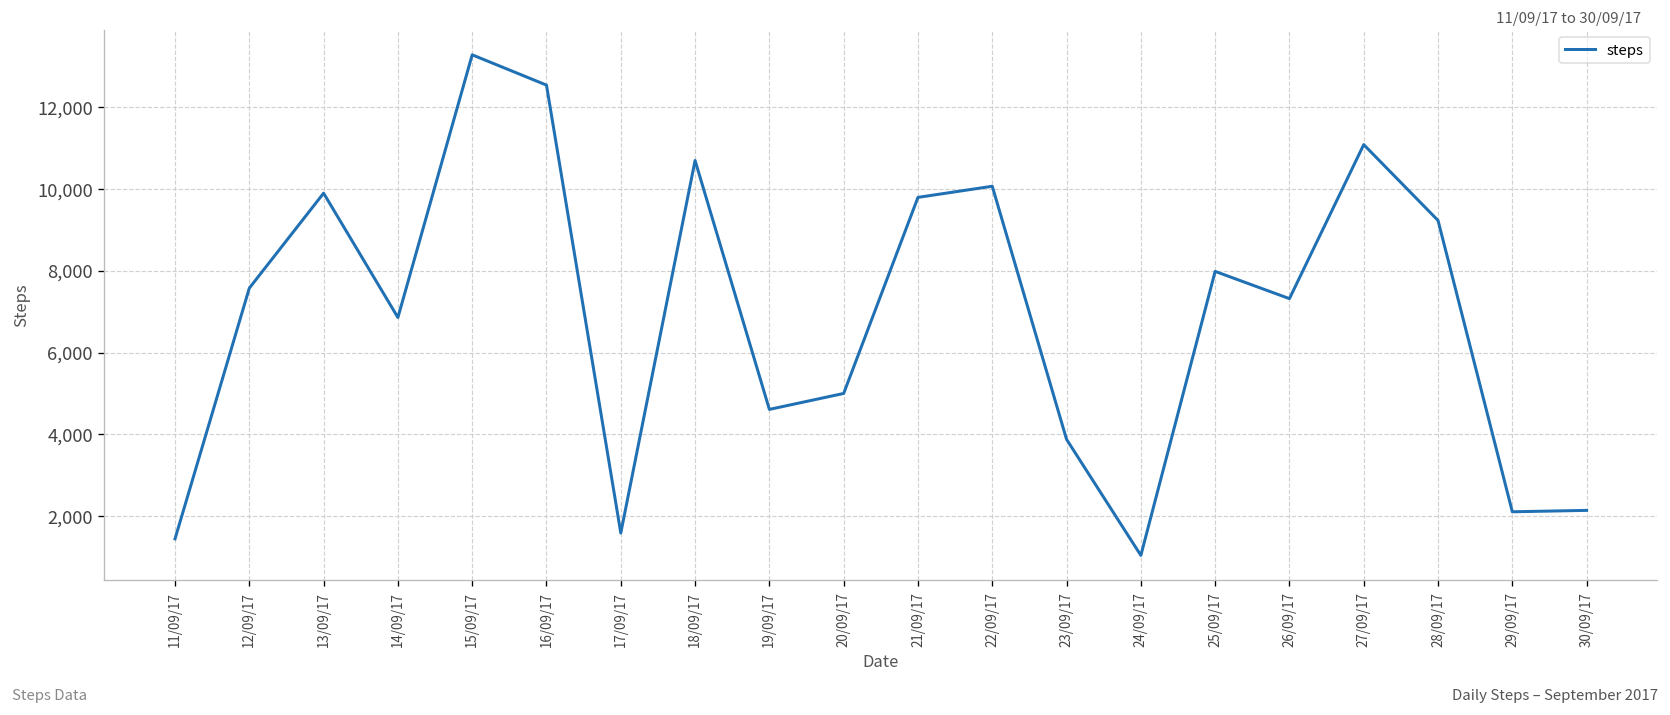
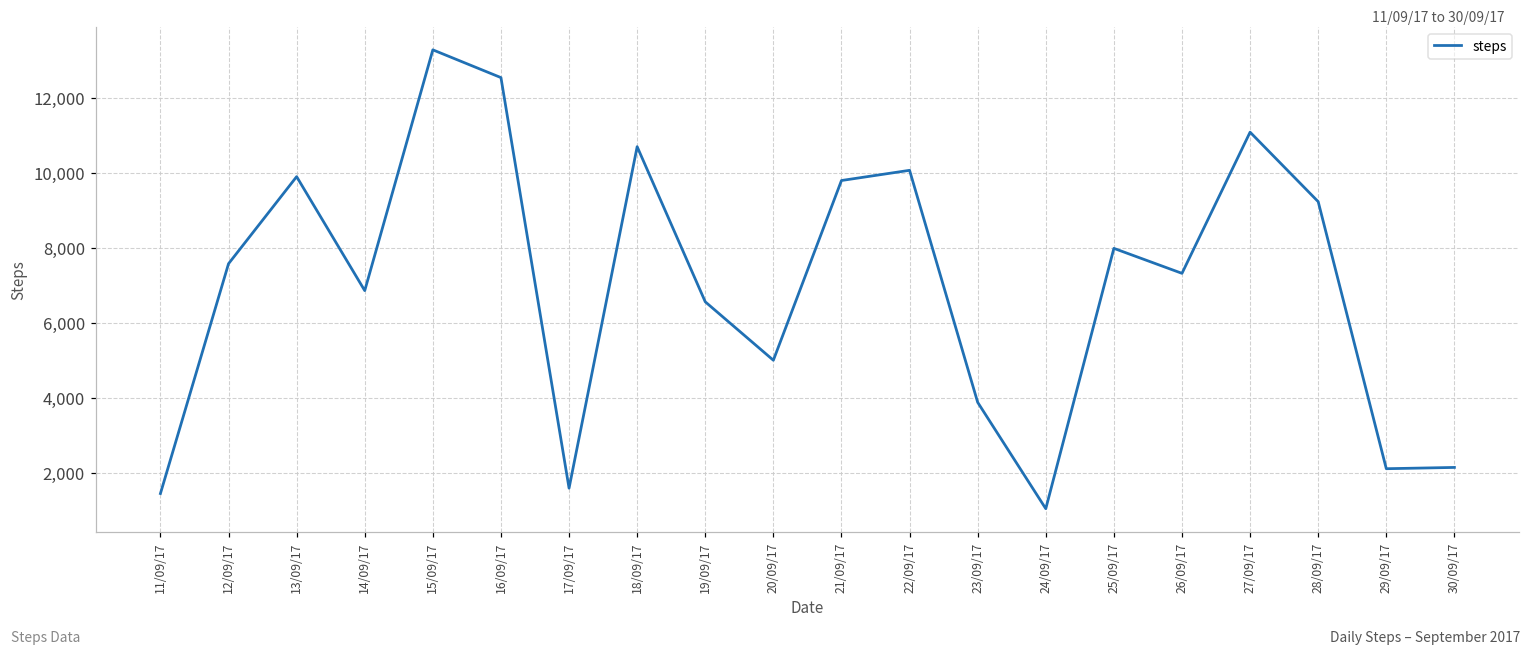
19/09/17: 4,600 -> 6,600
